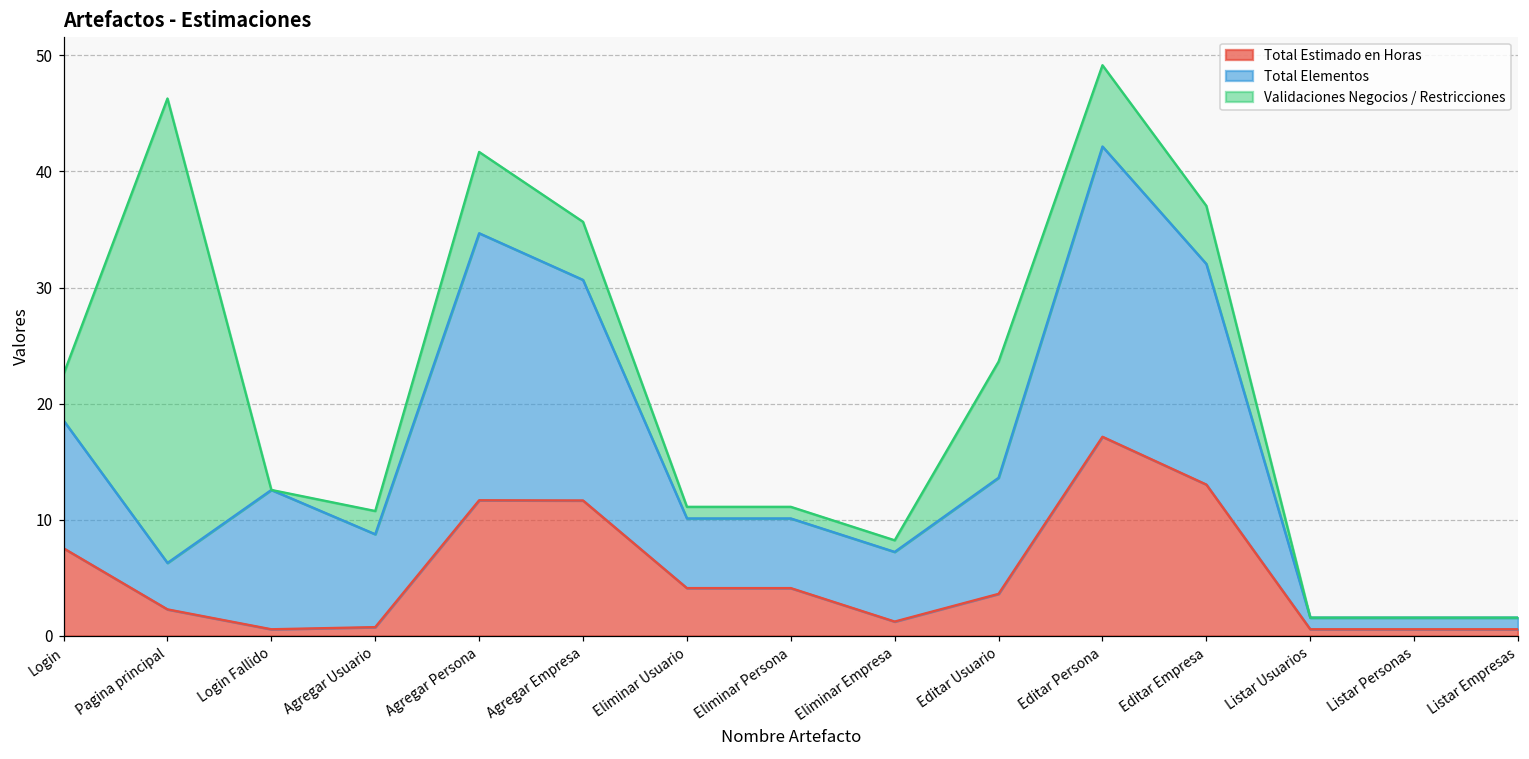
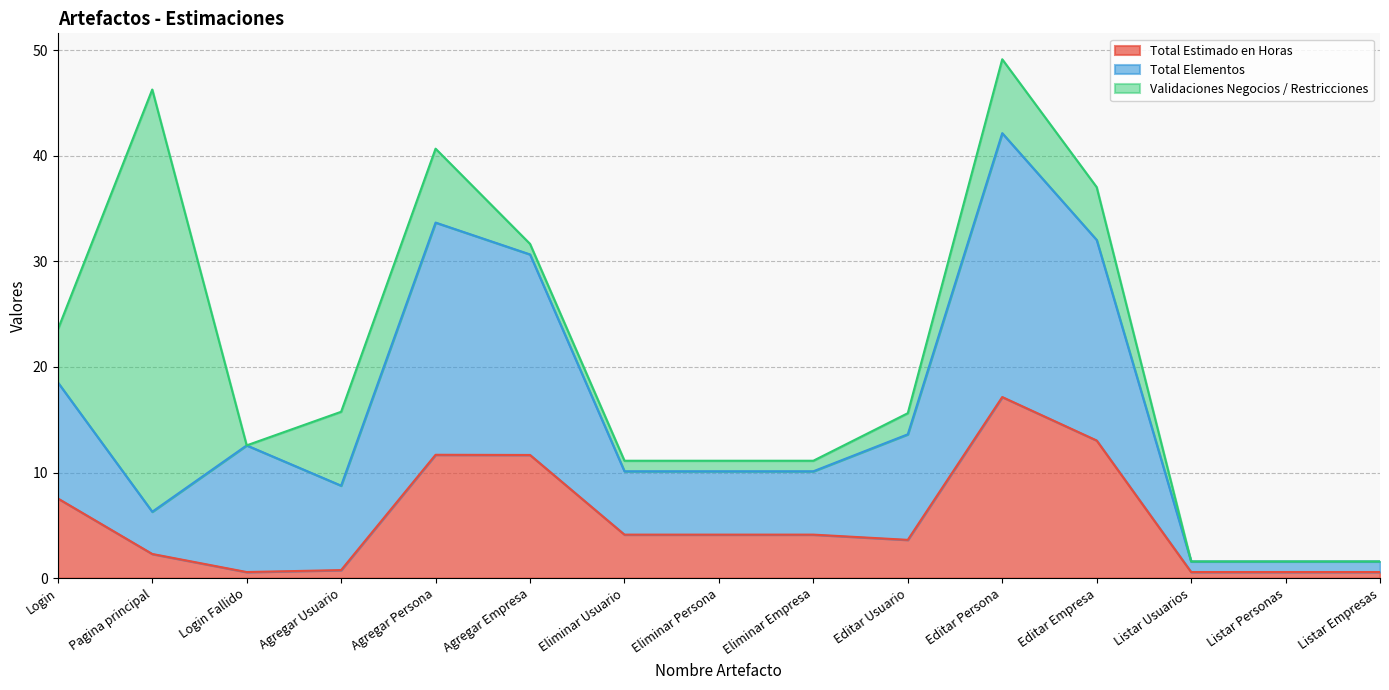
Validaciones Negocios / Restricciones, Login: 4 -> 5
Validaciones Negocios / Restricciones, Agregar Usuario: 2 -> 7
Total Elementos, Agregar Persona: 23 -> 22
Validaciones Negocios / Restricciones, Agregar Empresa: 5 -> 1
Total Estimado en Horas, Eliminar Empresa: 1.2 -> 4.1
Validaciones Negocios / Restricciones, Editar Usuario: 10 -> 2
